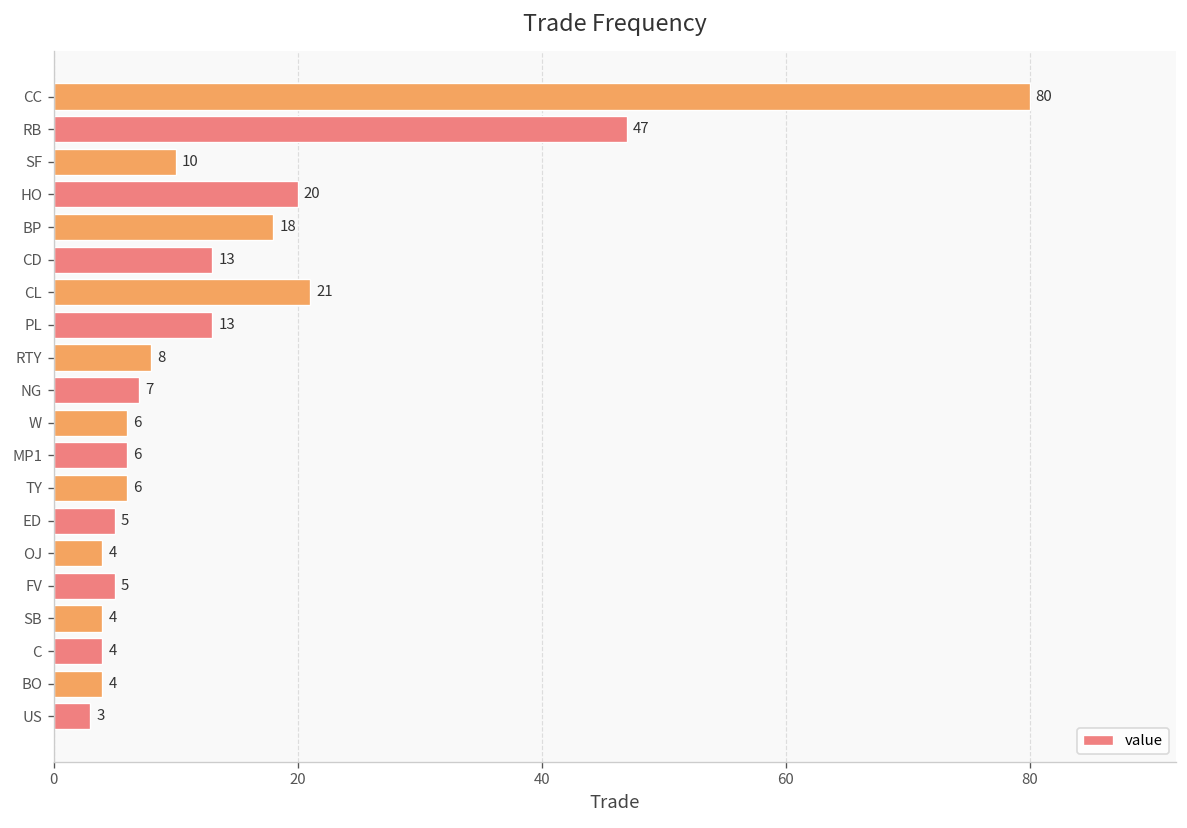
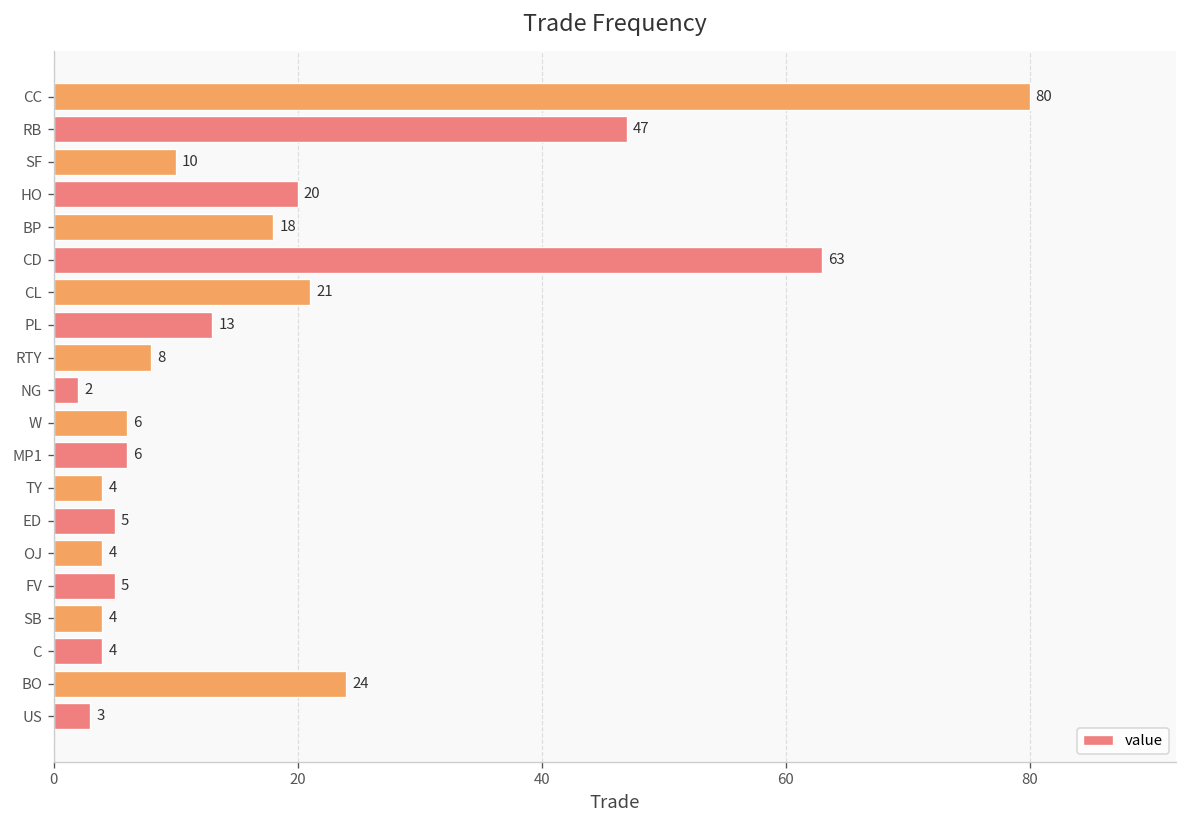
CD: 13 -> 63
NG: 7 -> 2
TY: 6 -> 4
BO: 4 -> 24
